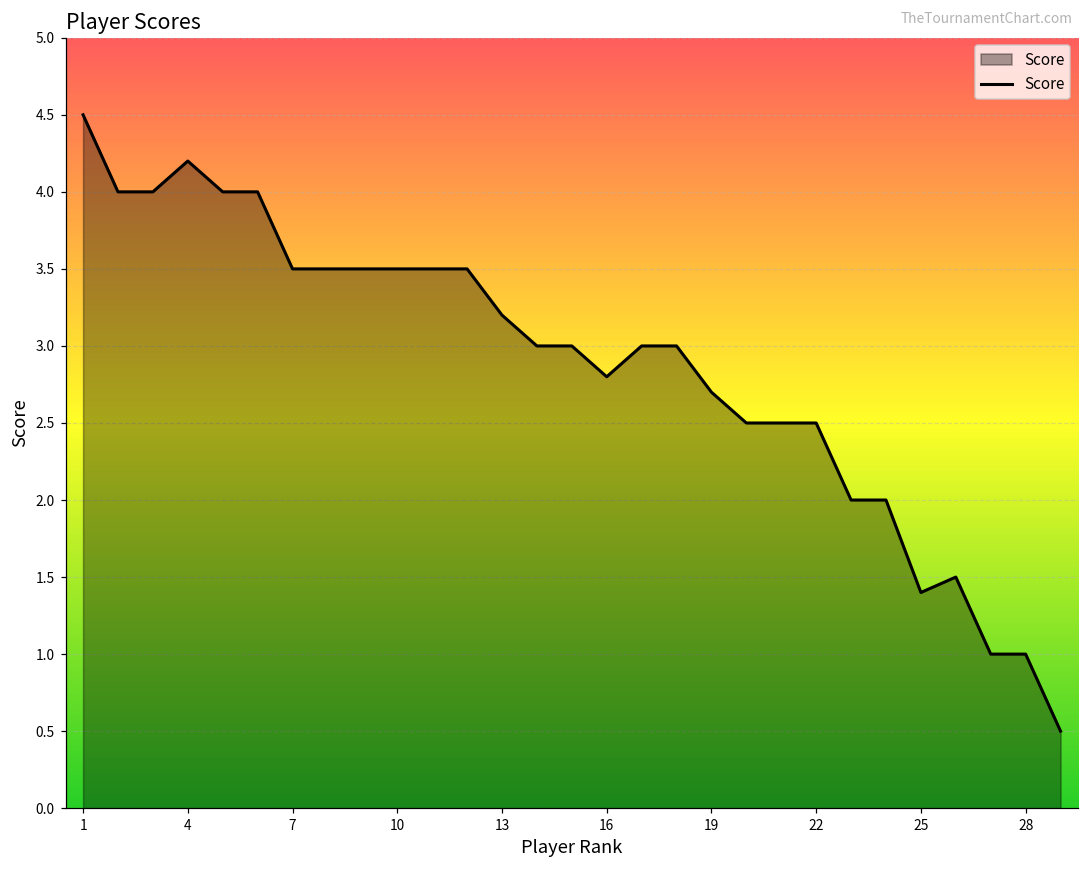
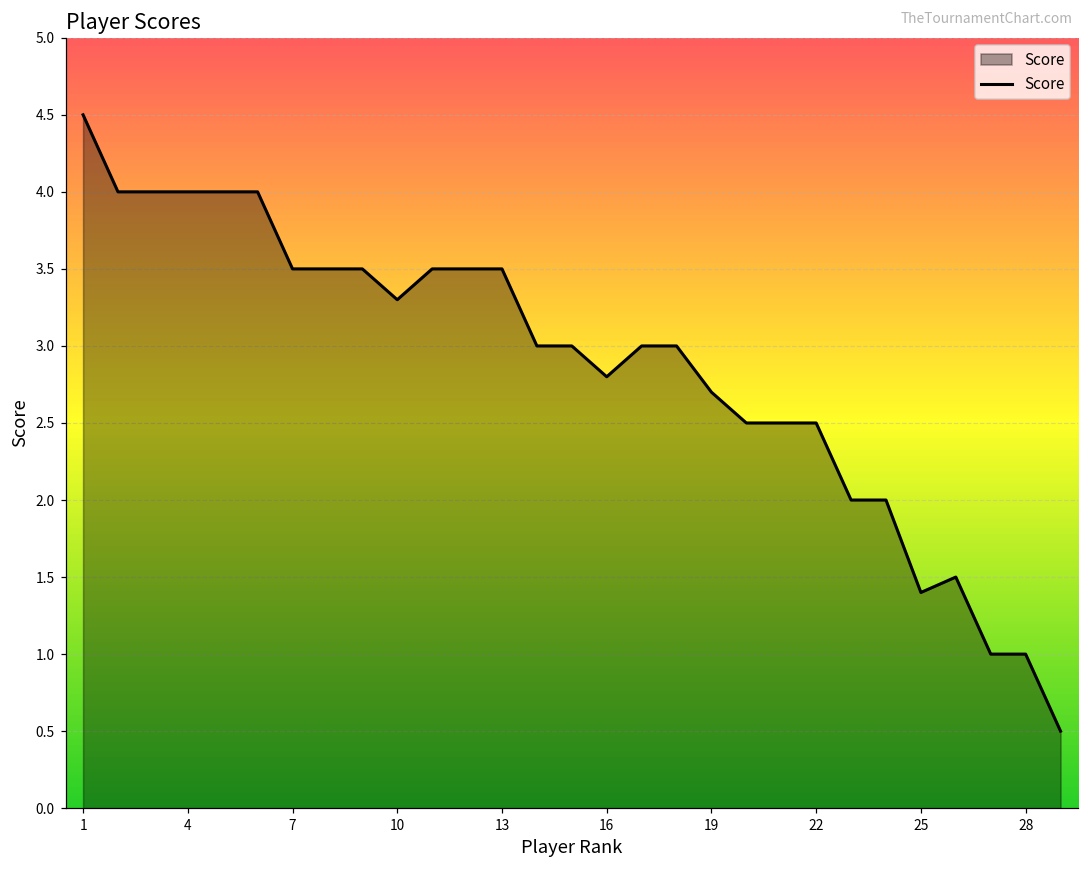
4: 4.2 -> 4.0
10: 3.5 -> 3.3
13: 3.2 -> 3.5
